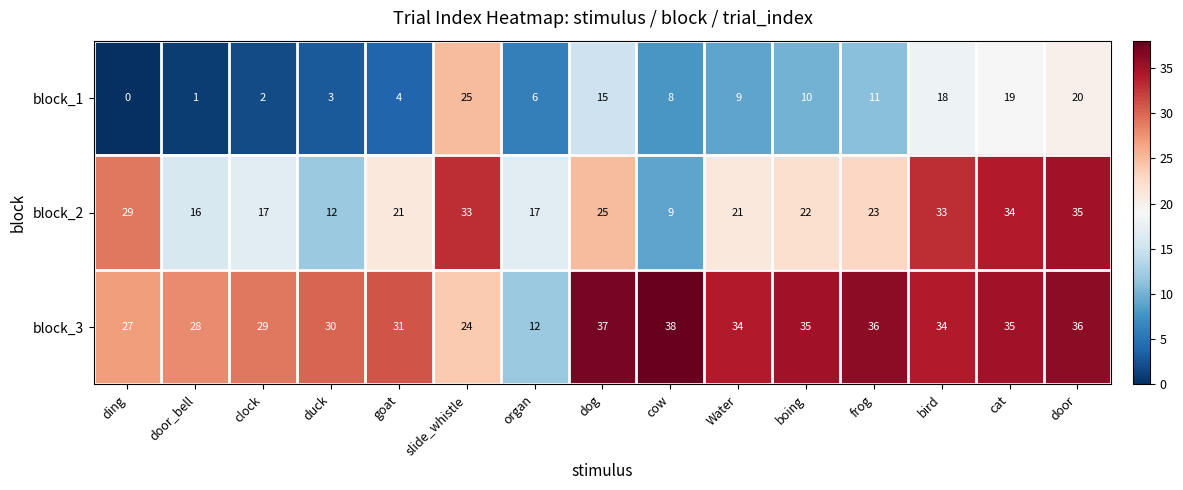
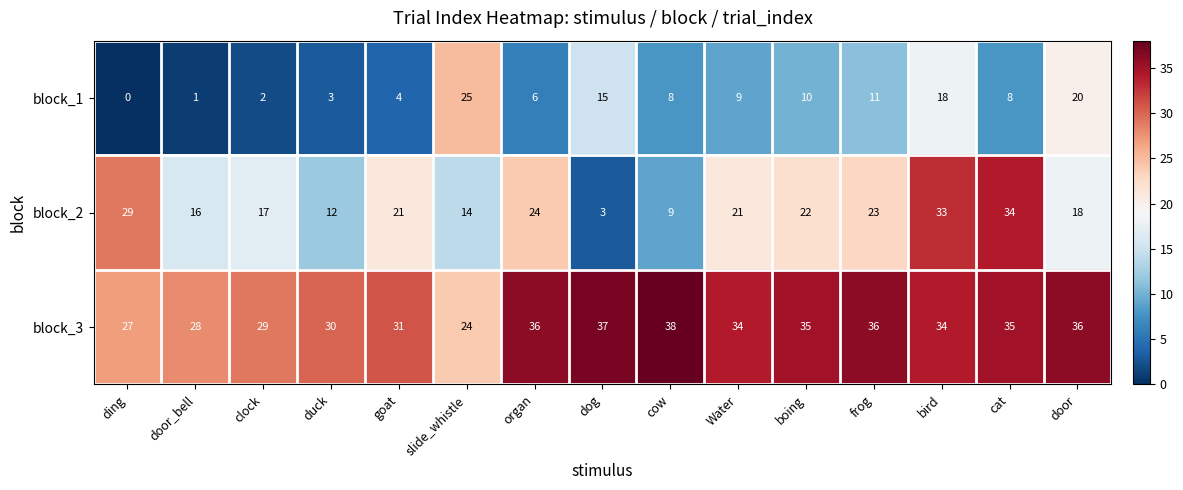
block_1, cat: 19 -> 8
block_2, slide_whistle: 33 -> 14
block_2, organ: 17 -> 24
block_2, dog: 25 -> 3
block_2, door: 35 -> 18
block_3, organ: 12 -> 36
